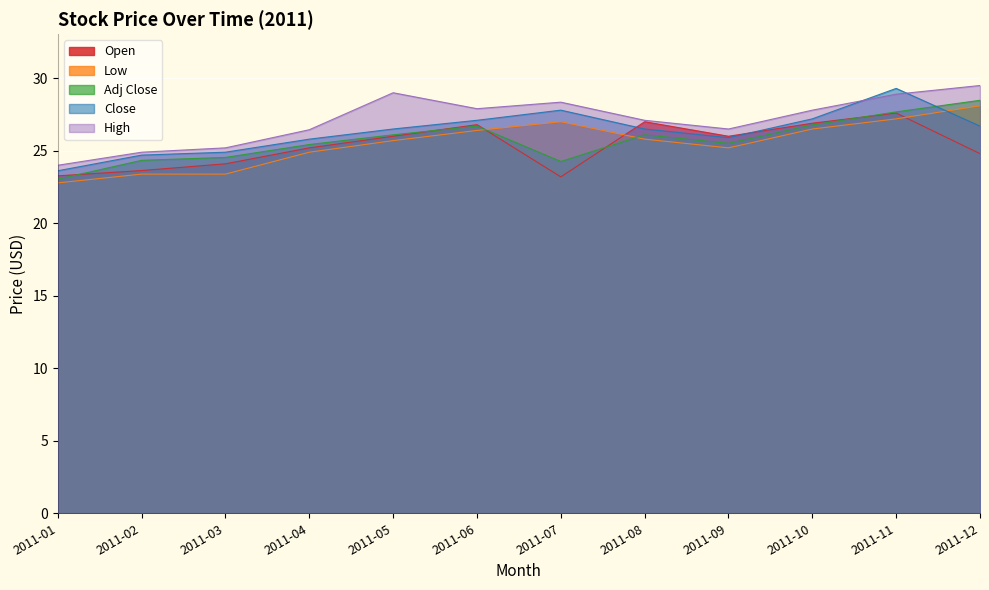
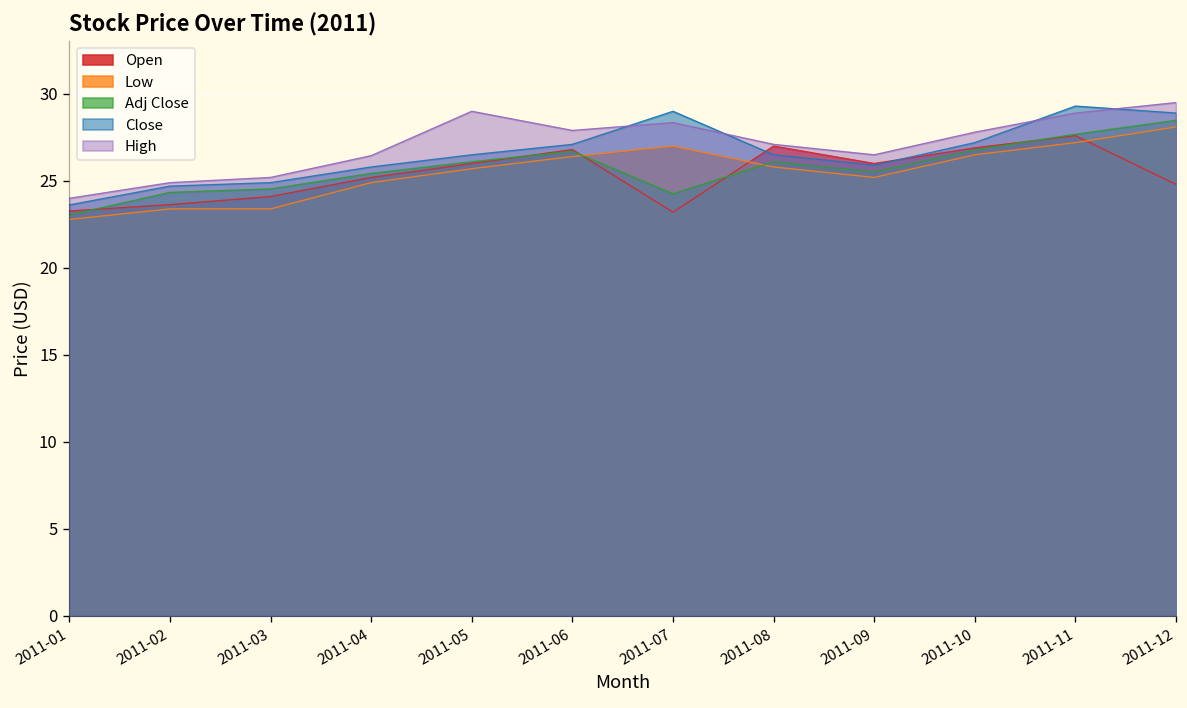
Close, 2011-07: 27.8 -> 29.0
Close, 2011-12: 26.7 -> 28.9
